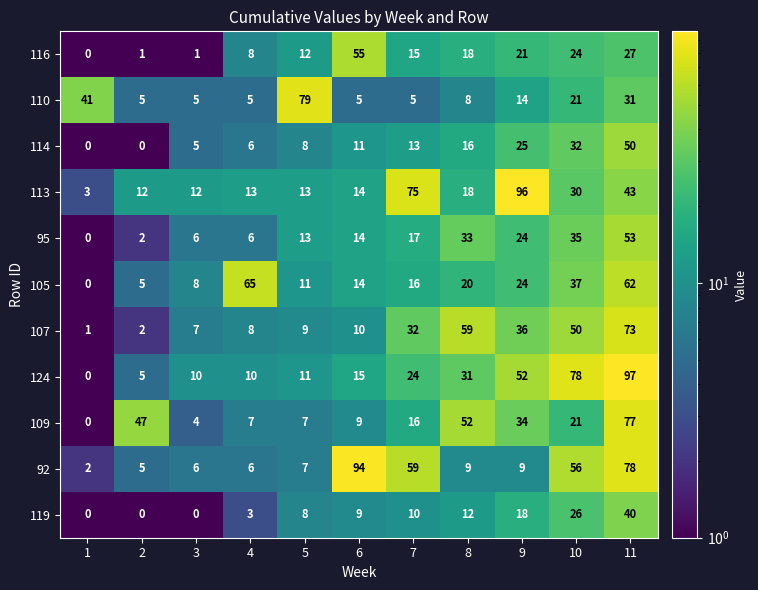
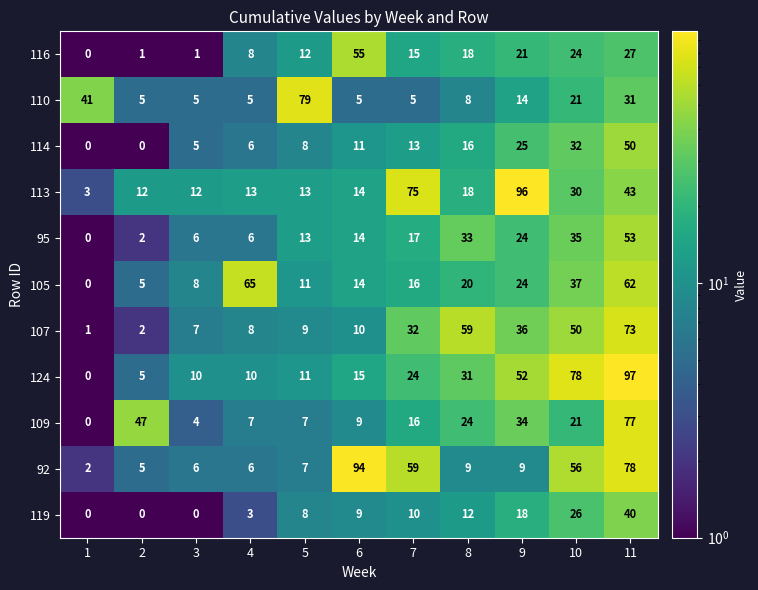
109, 8: 52 -> 24
